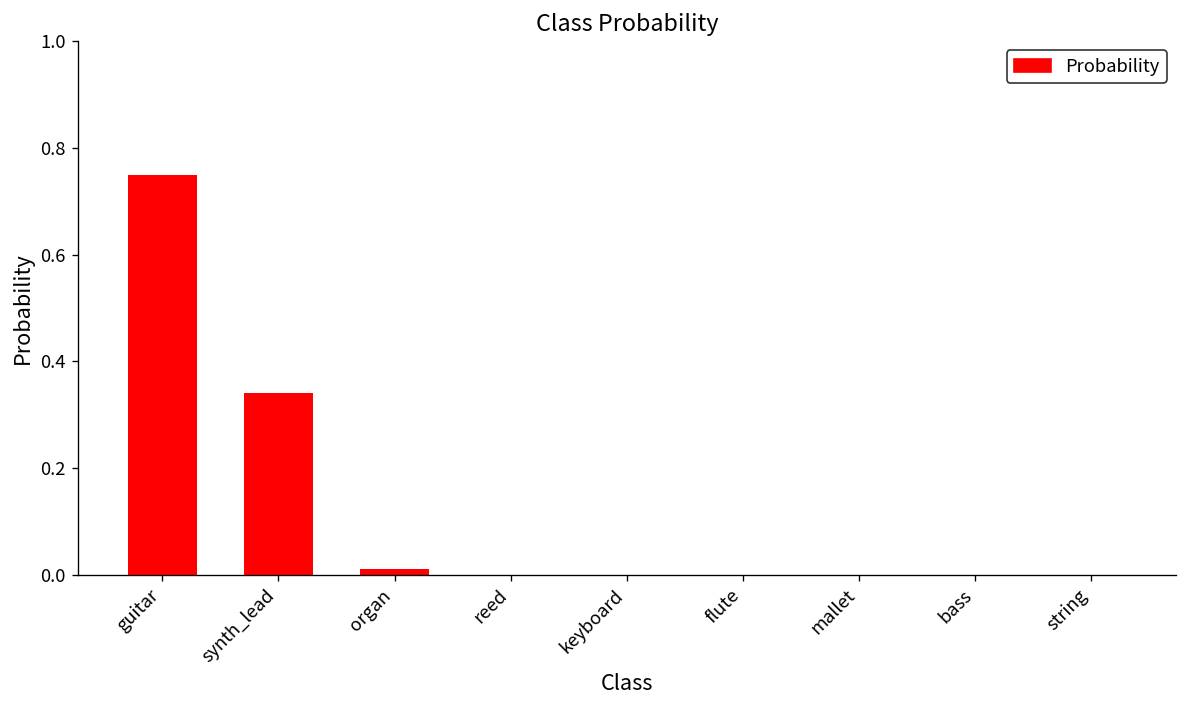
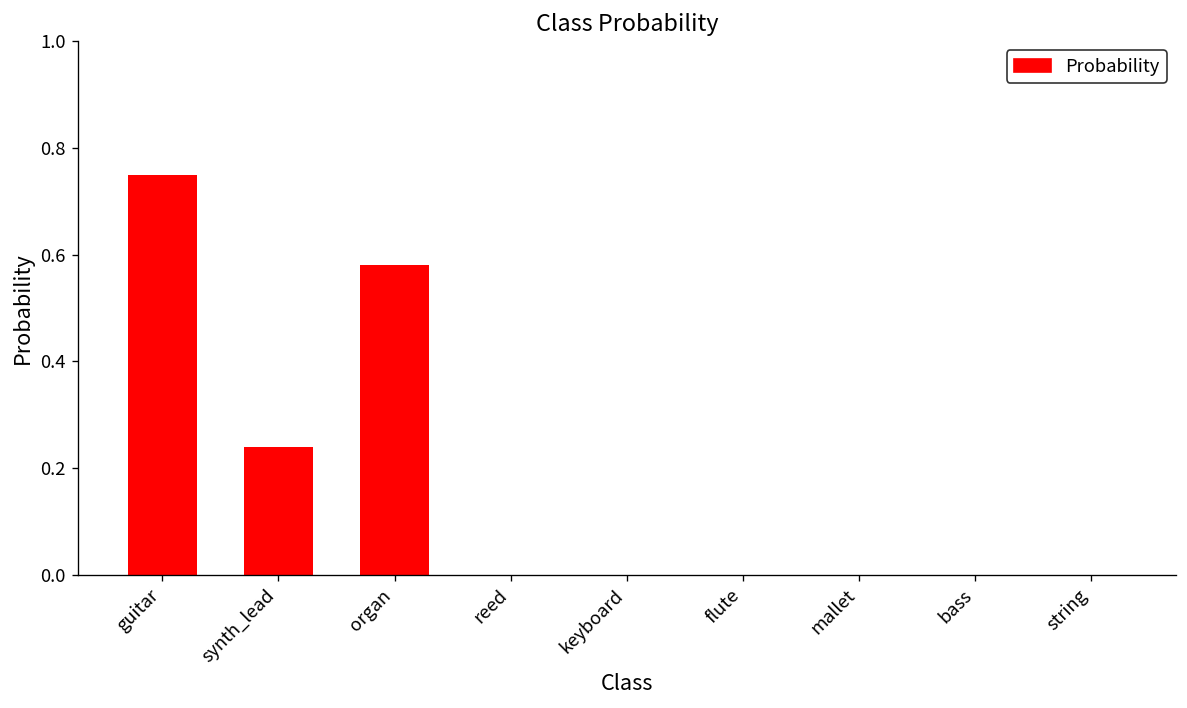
synth_lead: 0.34 -> 0.24
organ: 0.01 -> 0.58
